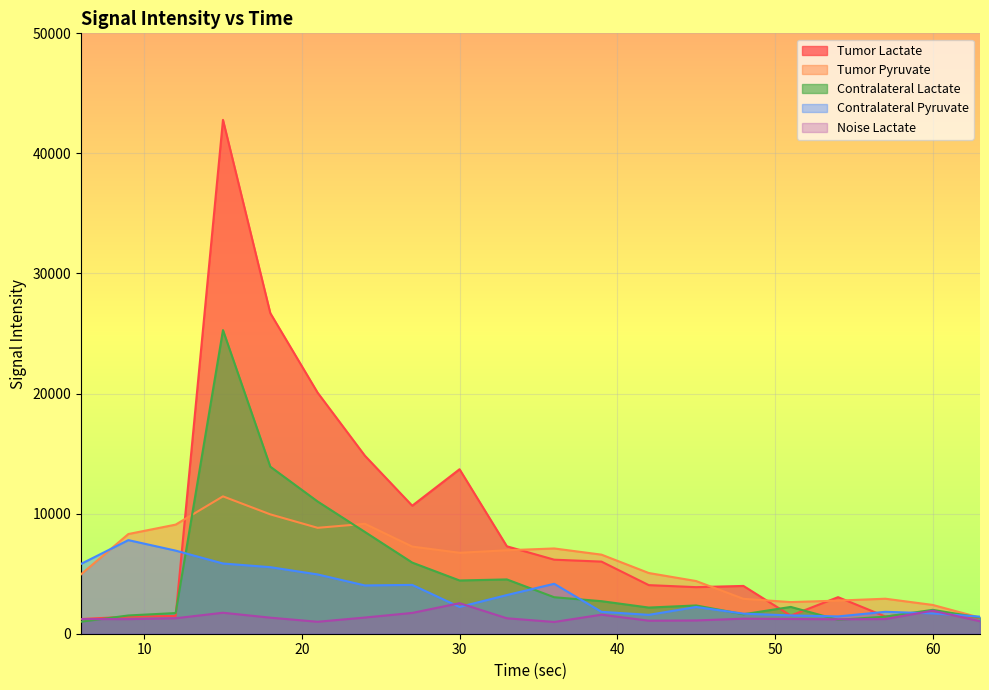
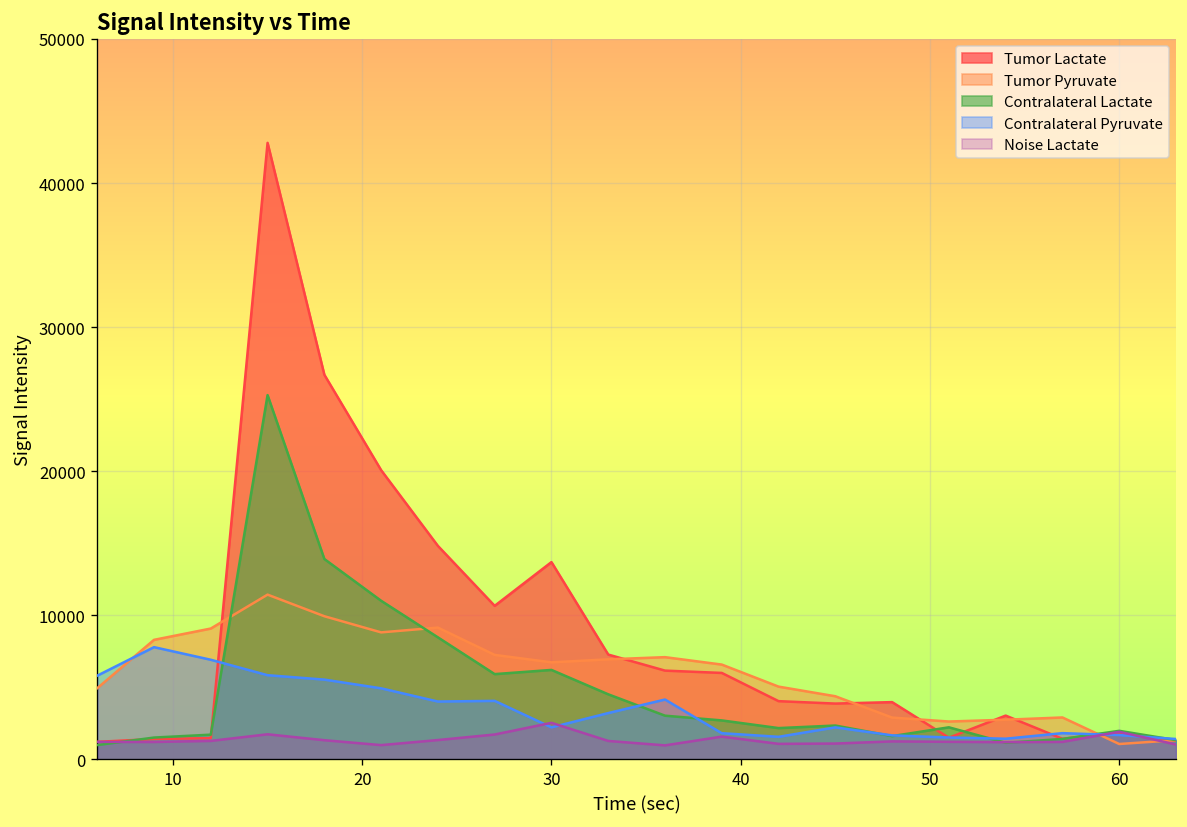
Contralateral Lactate, 30: 4400 -> 6200
Tumor Pyruvate, 60: 2400 -> 1100
